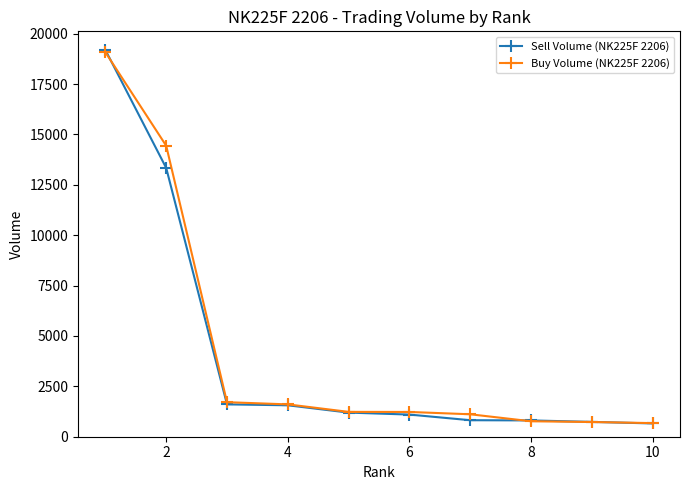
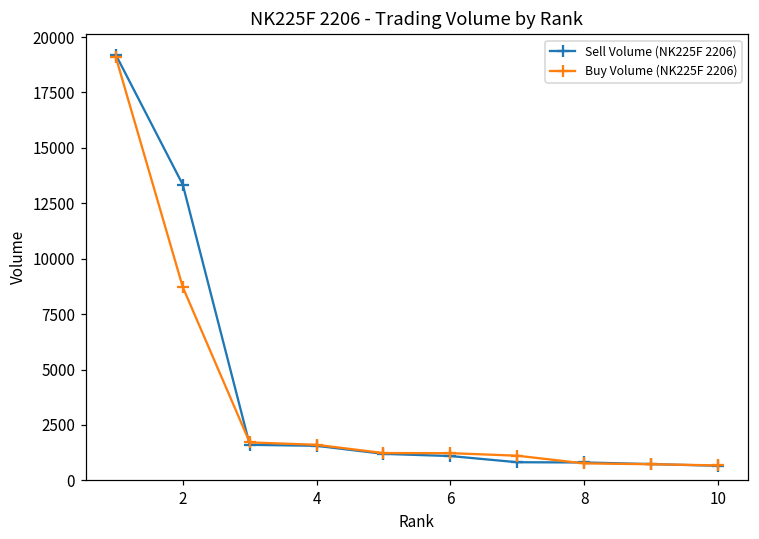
Buy Volume (NK225F 2206), 2: 14400 -> 8700
